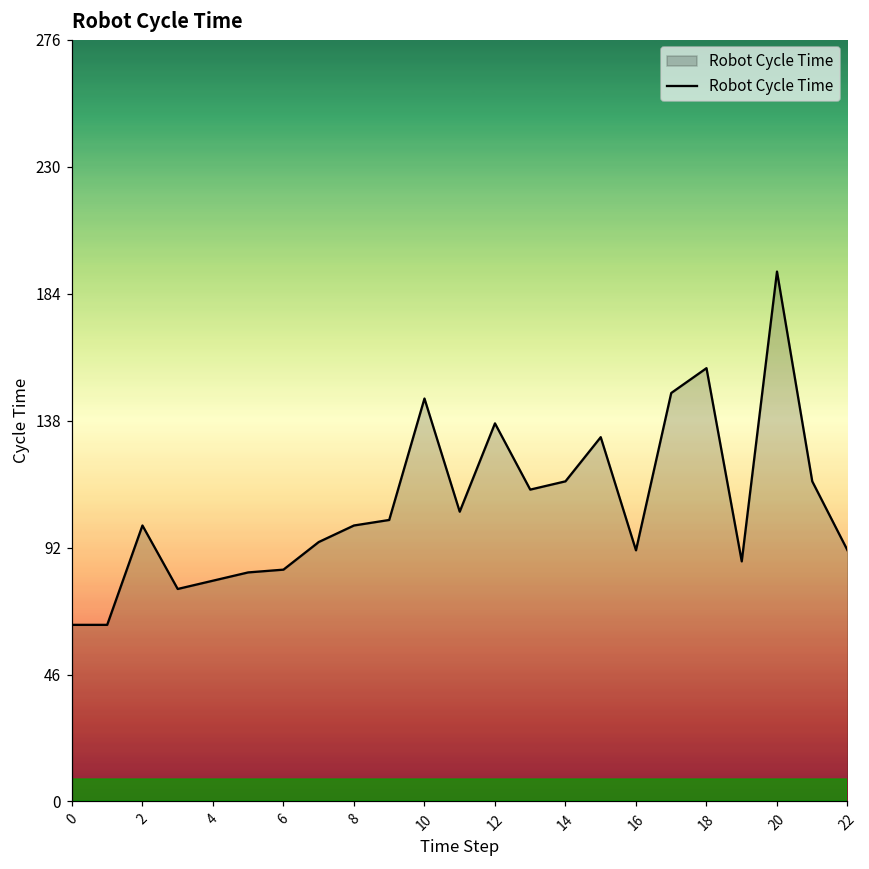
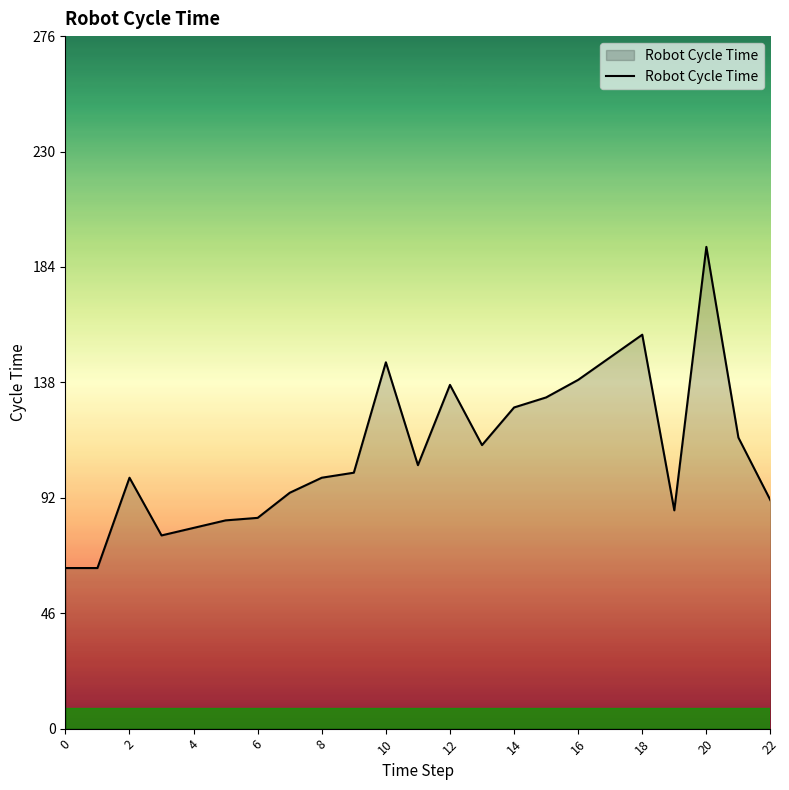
14: 116 -> 128
16: 91 -> 139
